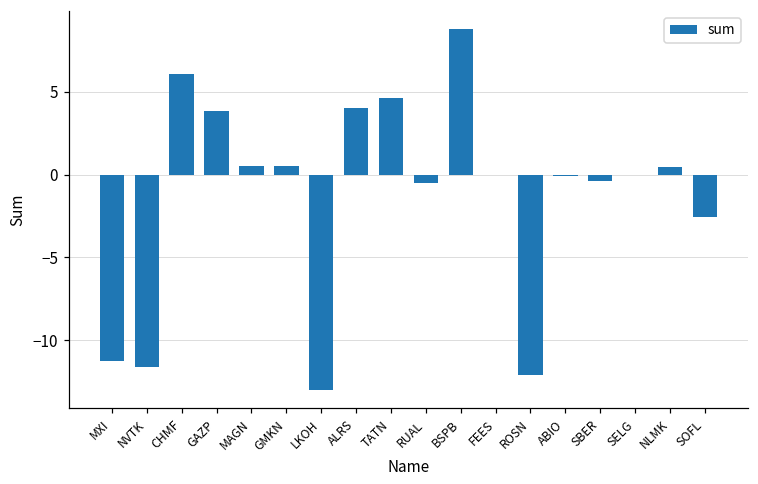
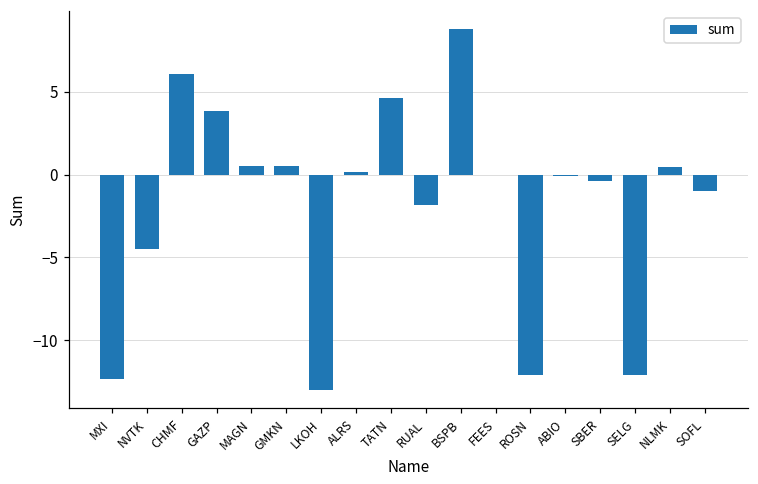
MXI: -11.2 -> -12.4
NVTK: -11.6 -> -4.5
ALRS: 4.0 -> 0.1
RUAL: -0.5 -> -1.8
SELG: 0.0 -> -12.1
SOFL: -2.6 -> -1.0
